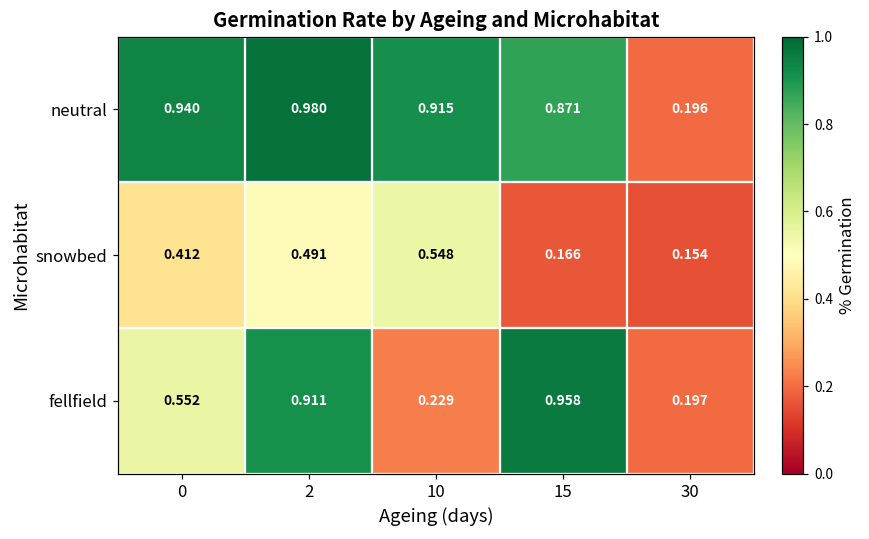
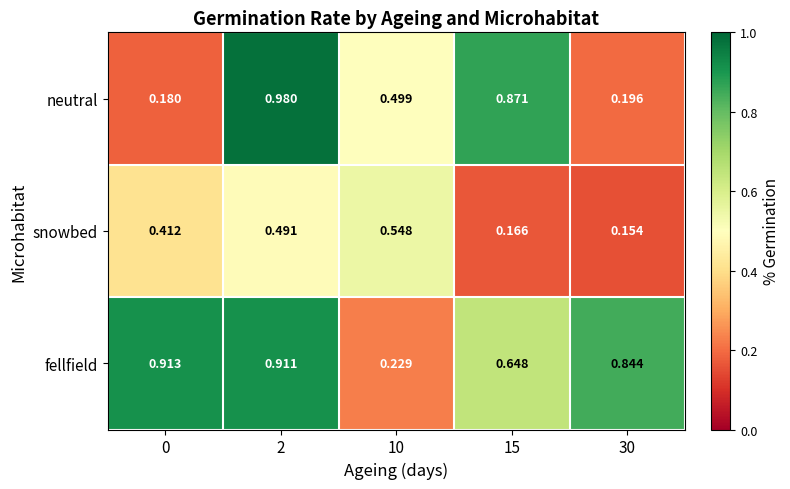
neutral, 0: 0.940 -> 0.180
neutral, 10: 0.915 -> 0.499
fellfield, 0: 0.552 -> 0.913
fellfield, 15: 0.958 -> 0.648
fellfield, 30: 0.197 -> 0.844
